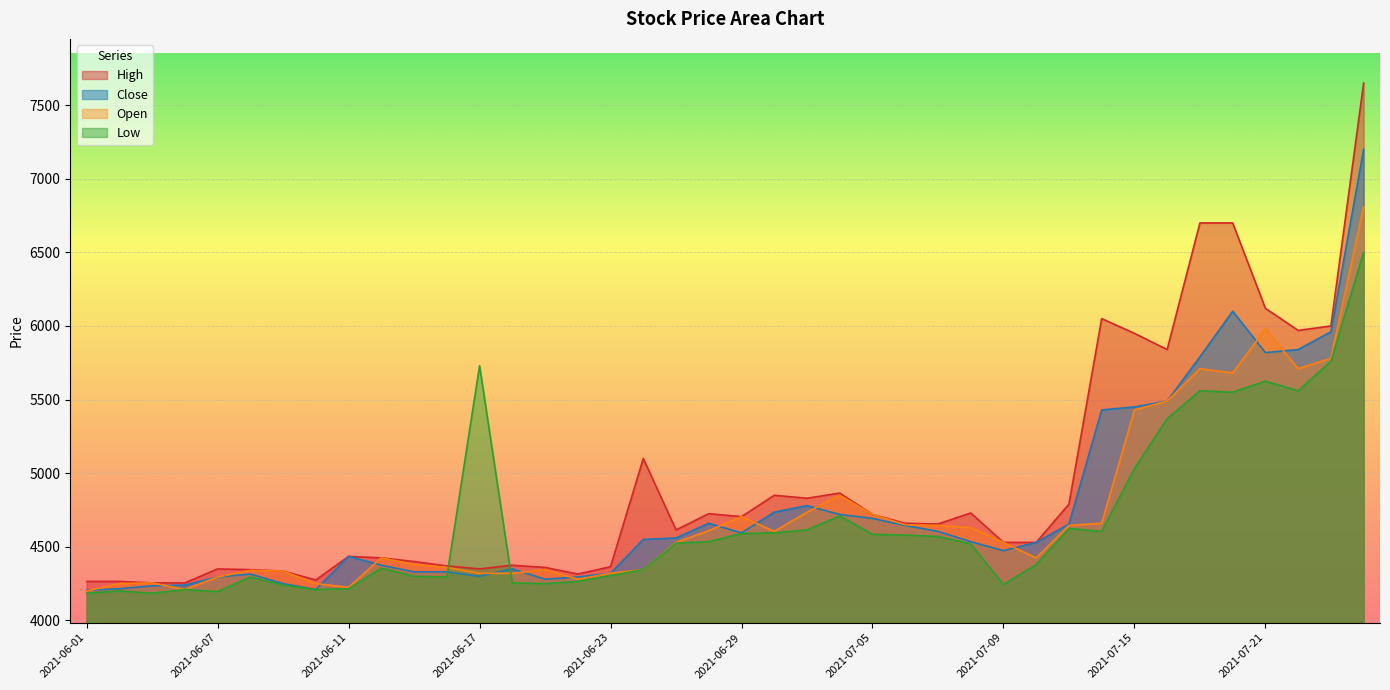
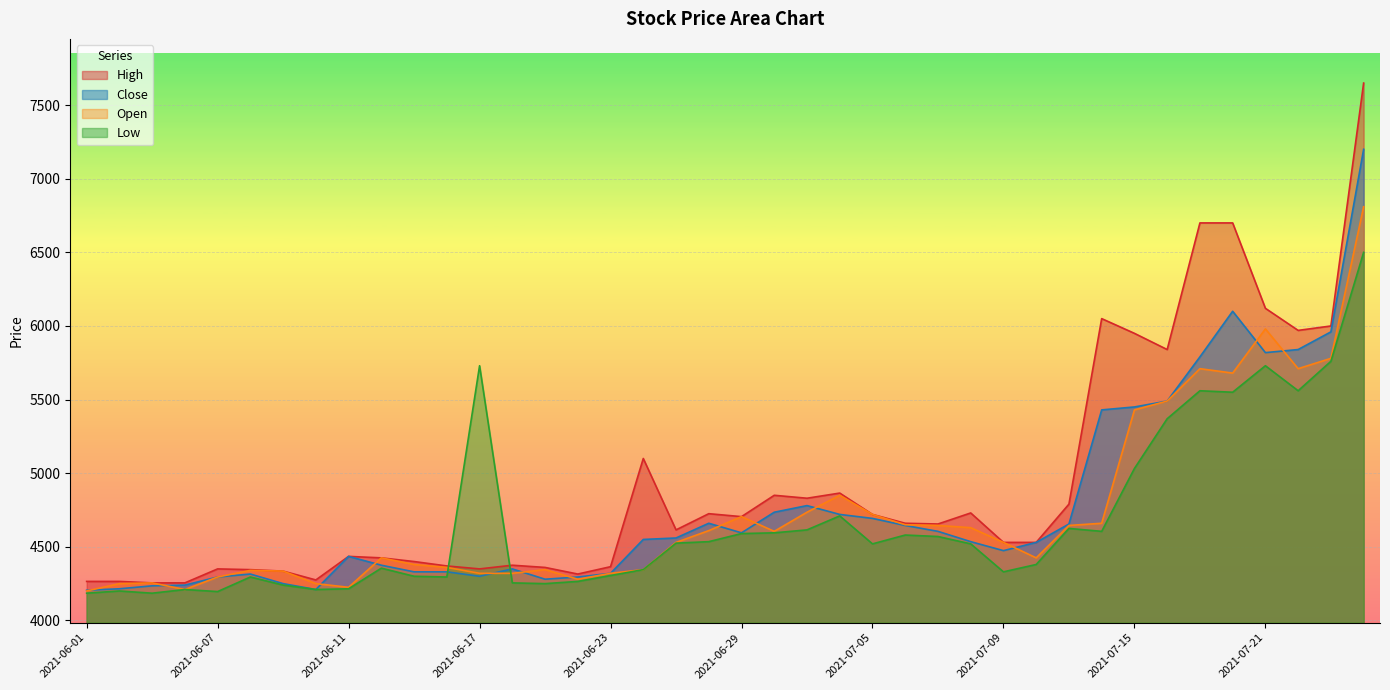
Low, 2021-07-05: 4590 -> 4520
Low, 2021-07-09: 4240 -> 4330
Low, 2021-07-21: 5630 -> 5730
